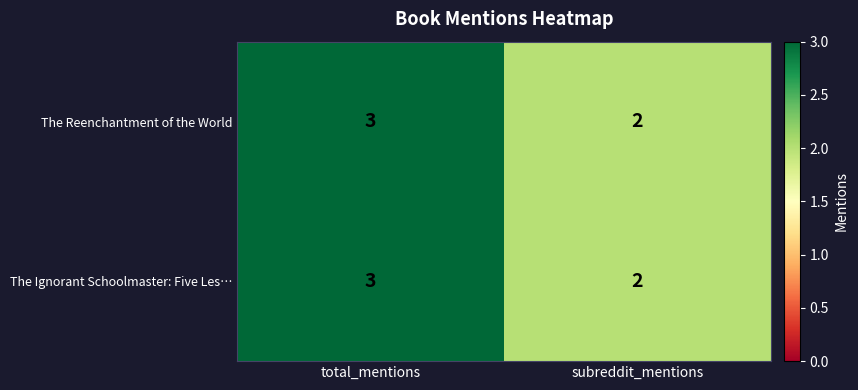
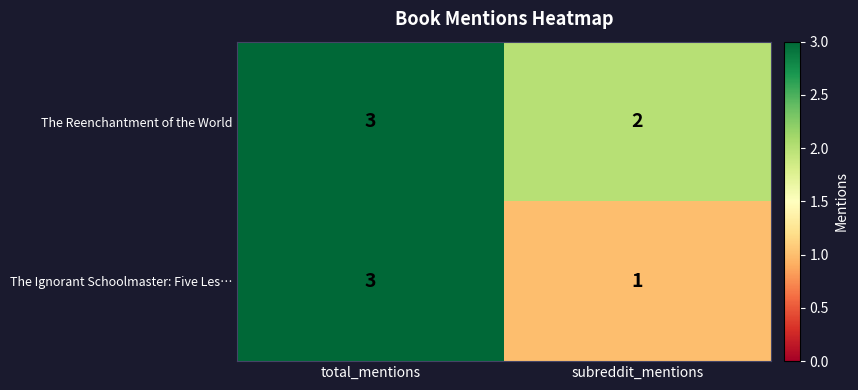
The Ignorant Schoolmaster: Five Les…, subreddit_mentions: 2 -> 1
